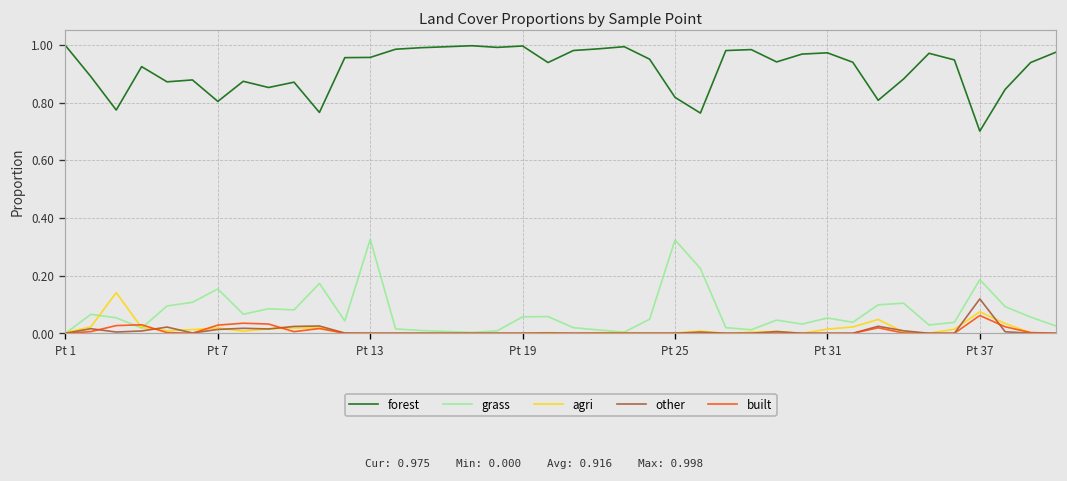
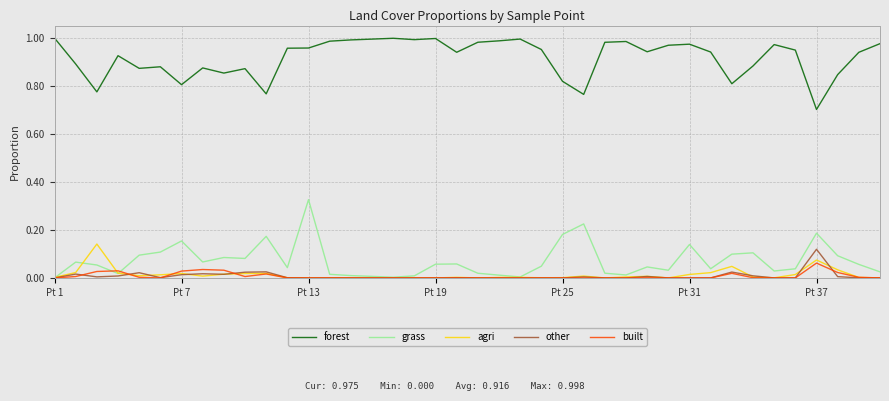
grass, Pt 25: 0.32 -> 0.18
grass, Pt 31: 0.05 -> 0.14
